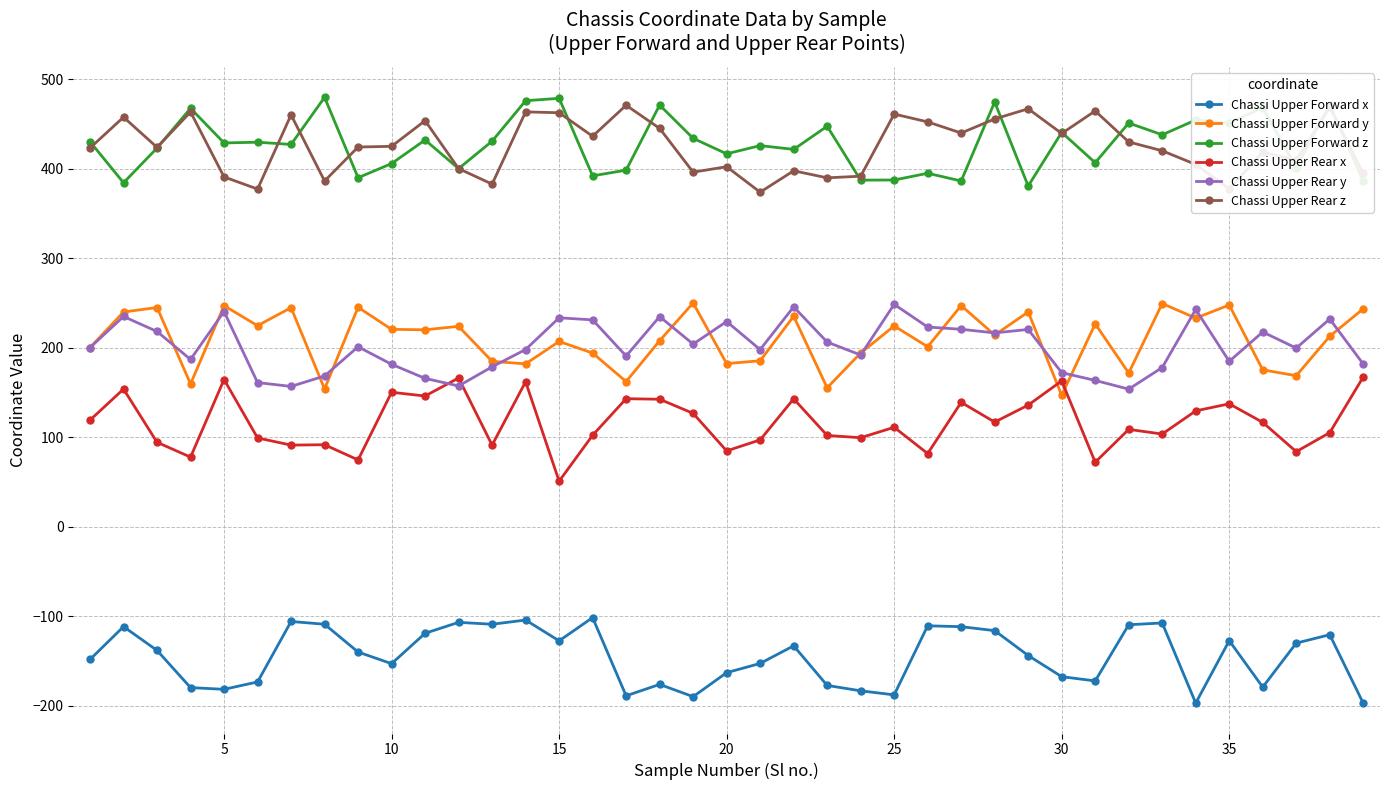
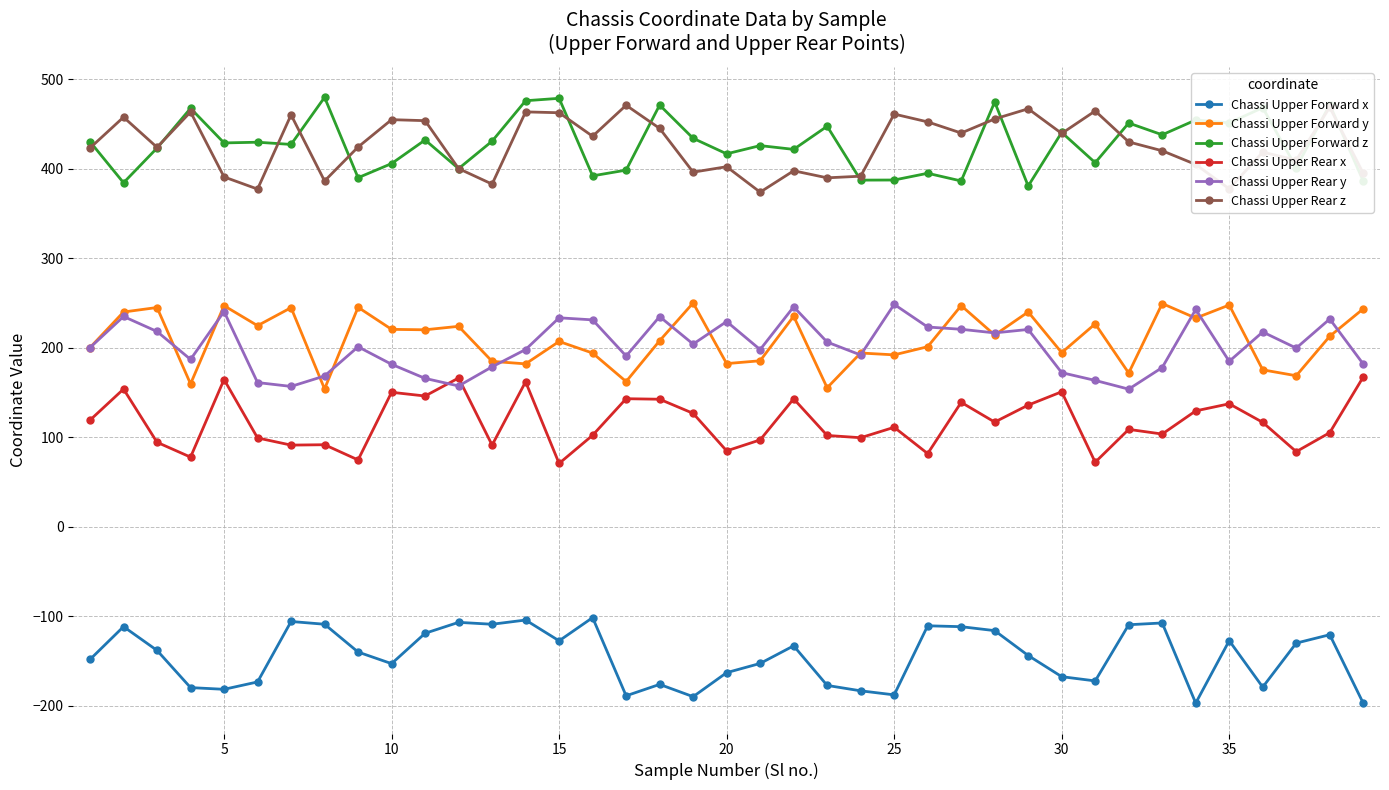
Chassi Upper Rear z, 10: 420 -> 450
Chassi Upper Rear x, 15: 50 -> 70
Chassi Upper Forward y, 25: 220 -> 190
Chassi Upper Forward y, 30: 150 -> 190
Chassi Upper Rear x, 30: 160 -> 150
